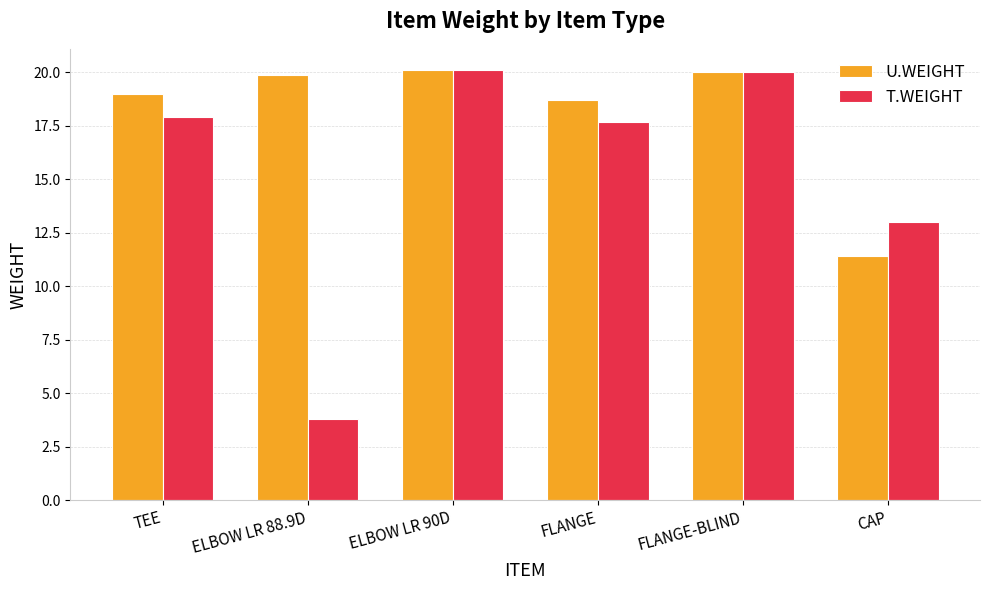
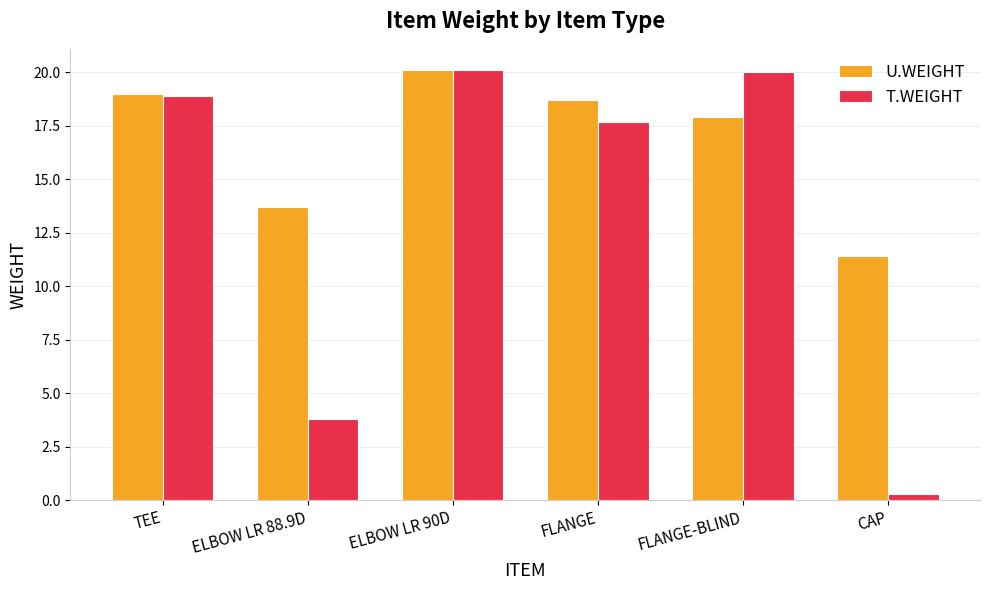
T.WEIGHT, TEE: 17.9 -> 18.9
U.WEIGHT, ELBOW LR 88.9D: 19.9 -> 13.7
U.WEIGHT, FLANGE-BLIND: 20.0 -> 17.9
T.WEIGHT, CAP: 13.0 -> 0.3
